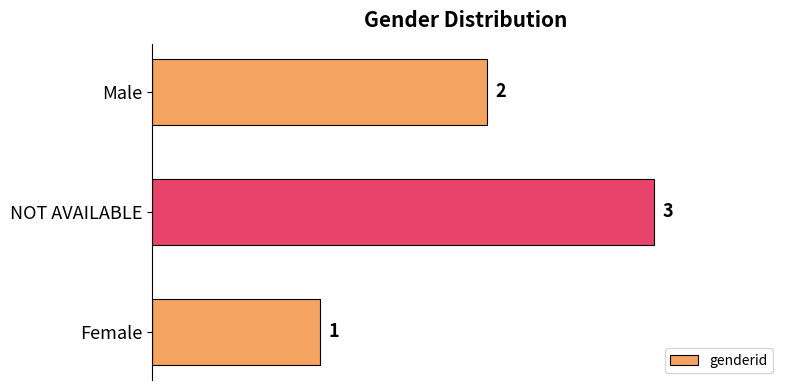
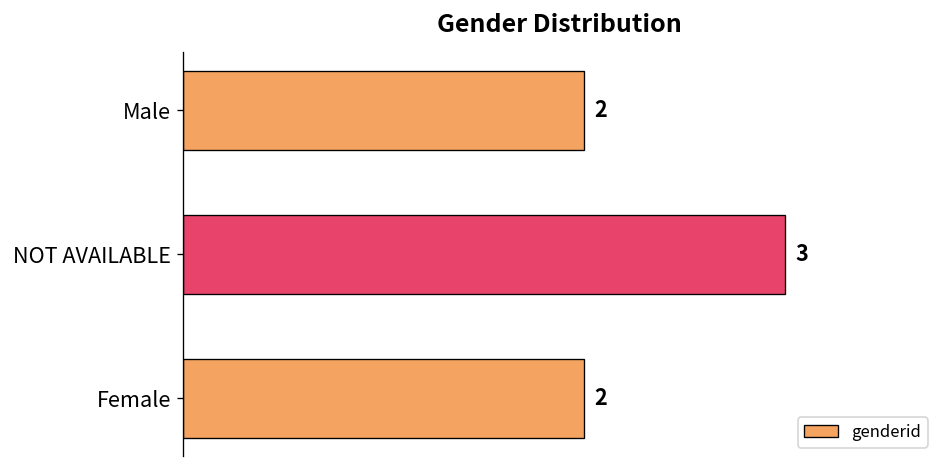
Female: 1 -> 2
